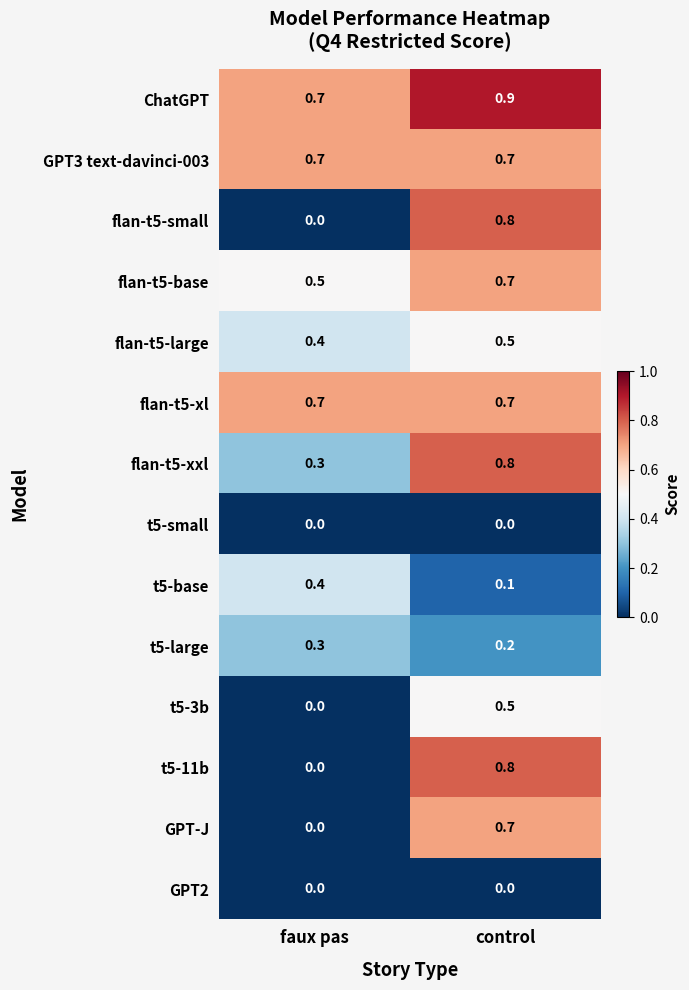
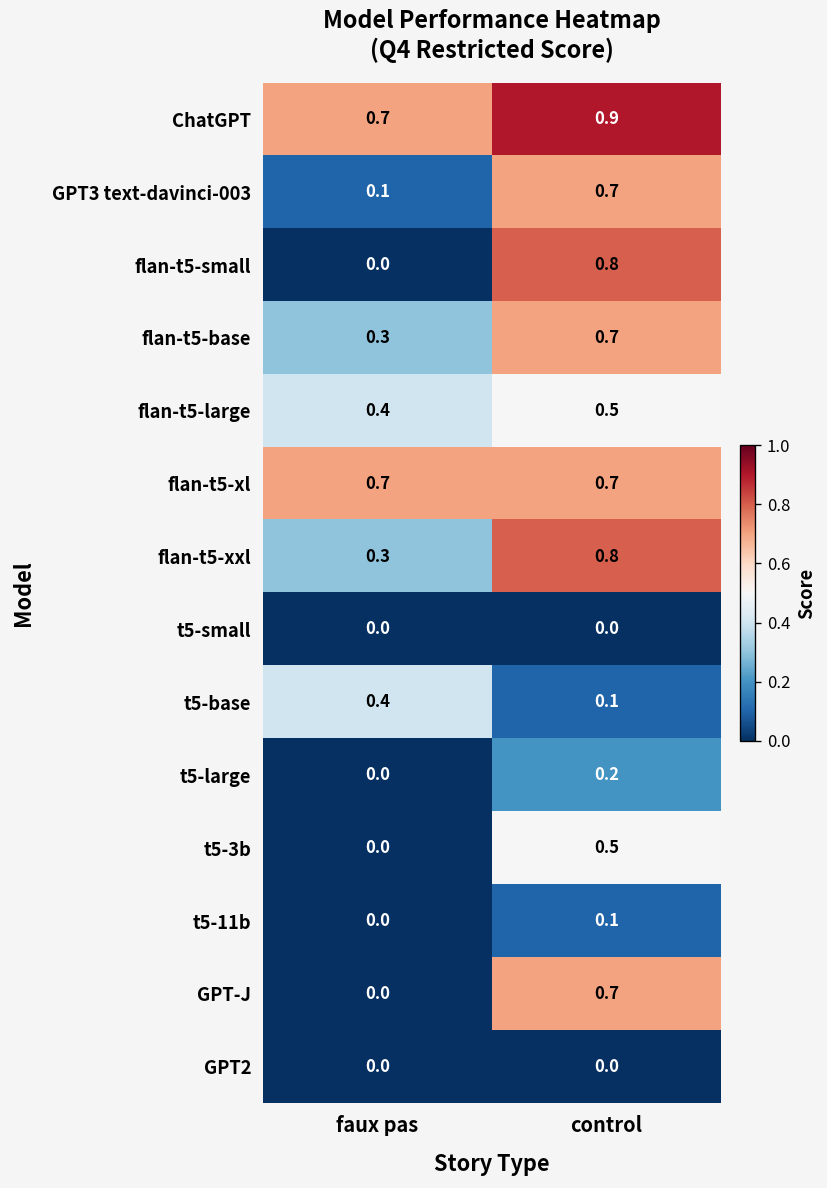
GPT3 text-davinci-003, faux pas: 0.7 -> 0.1
flan-t5-base, faux pas: 0.5 -> 0.3
t5-large, faux pas: 0.3 -> 0.0
t5-11b, control: 0.8 -> 0.1
